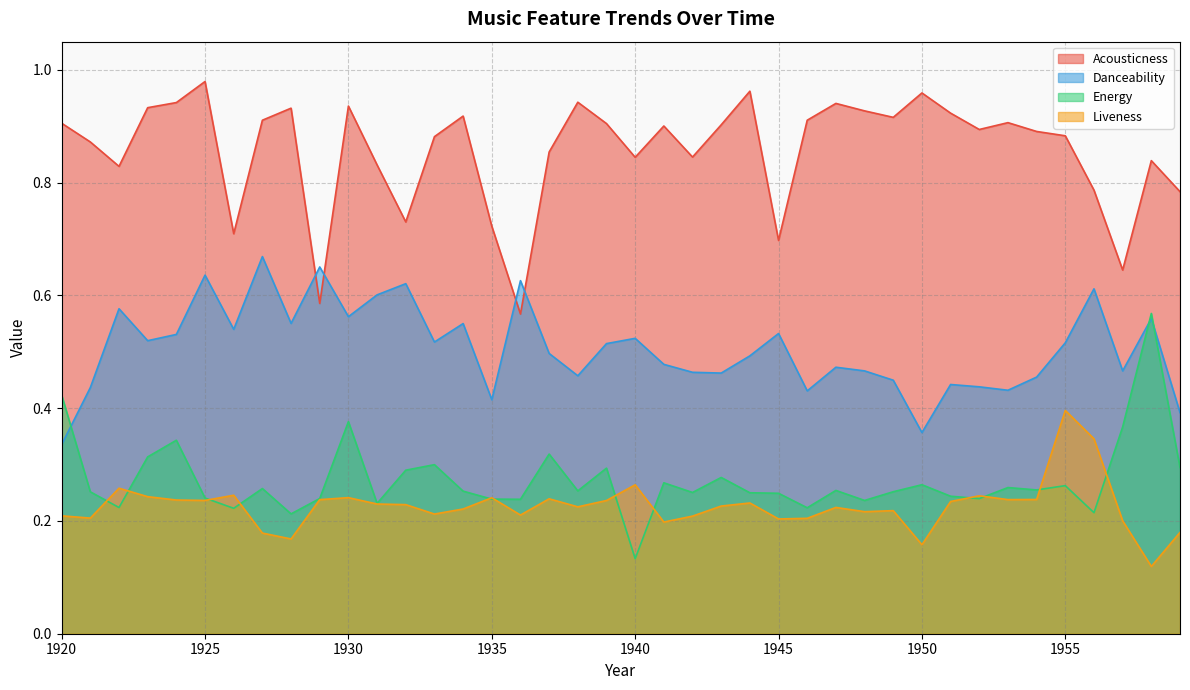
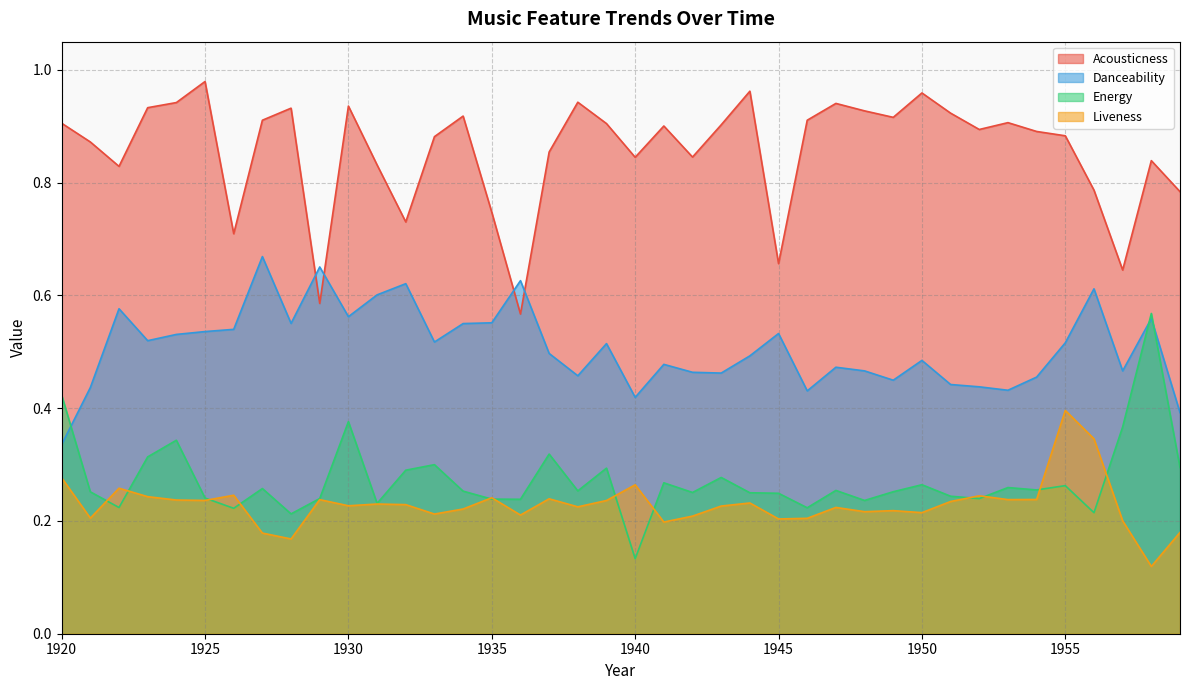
Liveness, 1920: 0.21 -> 0.28
Danceability, 1925: 0.64 -> 0.54
Liveness, 1930: 0.24 -> 0.23
Acousticness, 1935: 0.72 -> 0.75
Danceability, 1935: 0.42 -> 0.55
Danceability, 1940: 0.52 -> 0.42
Acousticness, 1945: 0.70 -> 0.66
Danceability, 1950: 0.36 -> 0.48
Liveness, 1950: 0.16 -> 0.21
